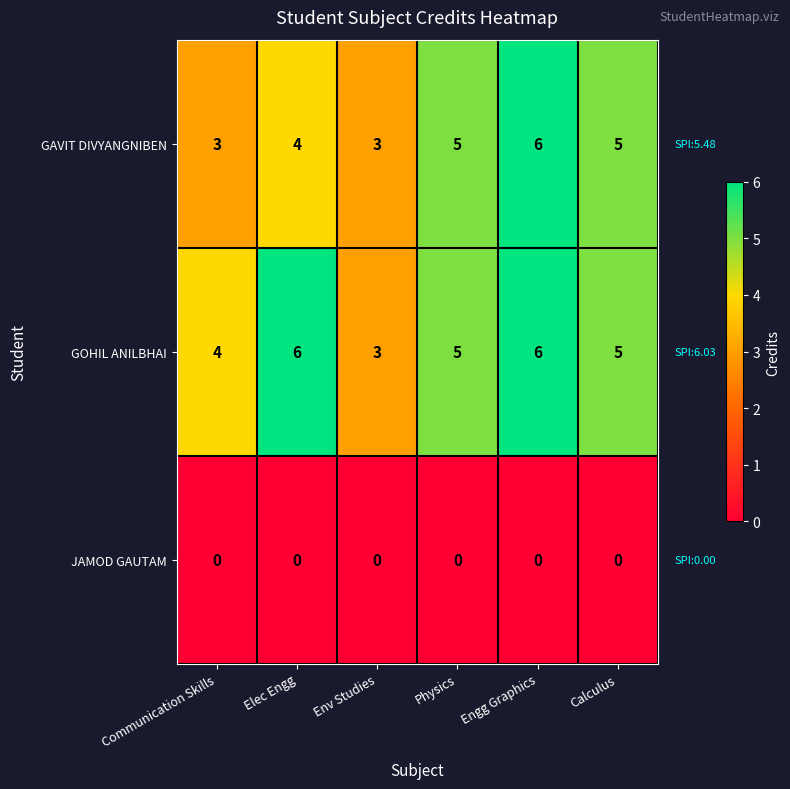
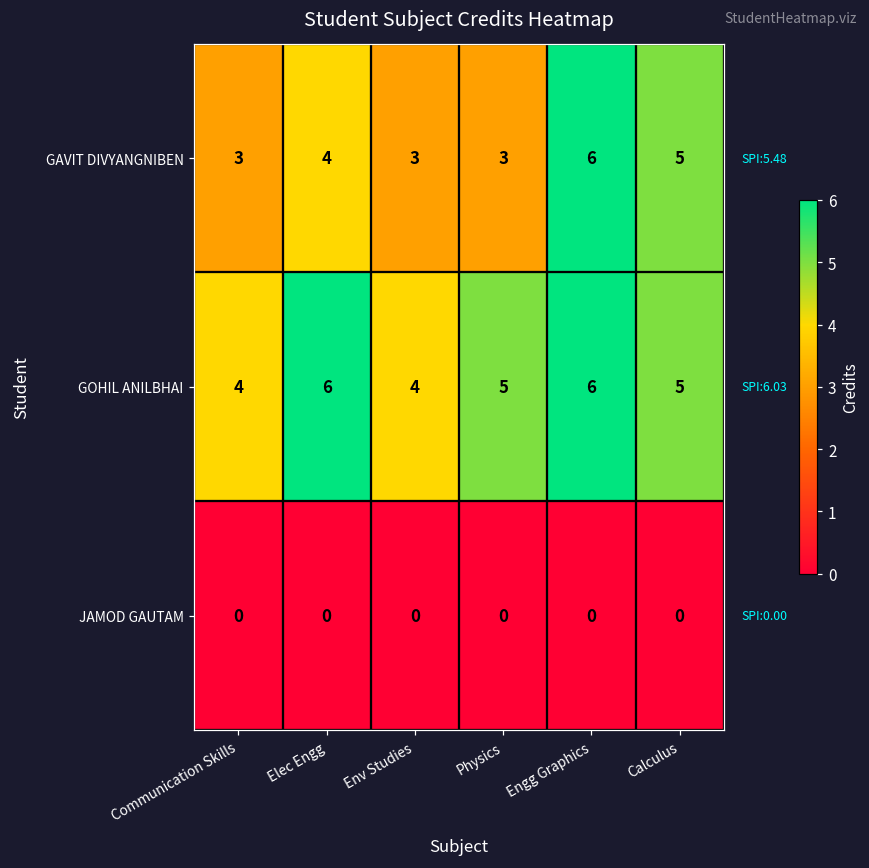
GAVIT DIVYANGNIBEN, Physics: 5 -> 3
GOHIL ANILBHAI, Env Studies: 3 -> 4
